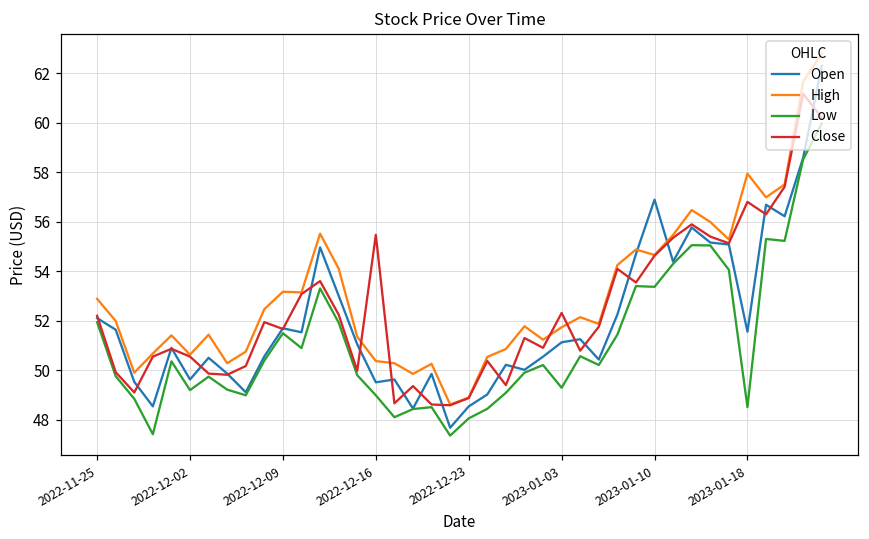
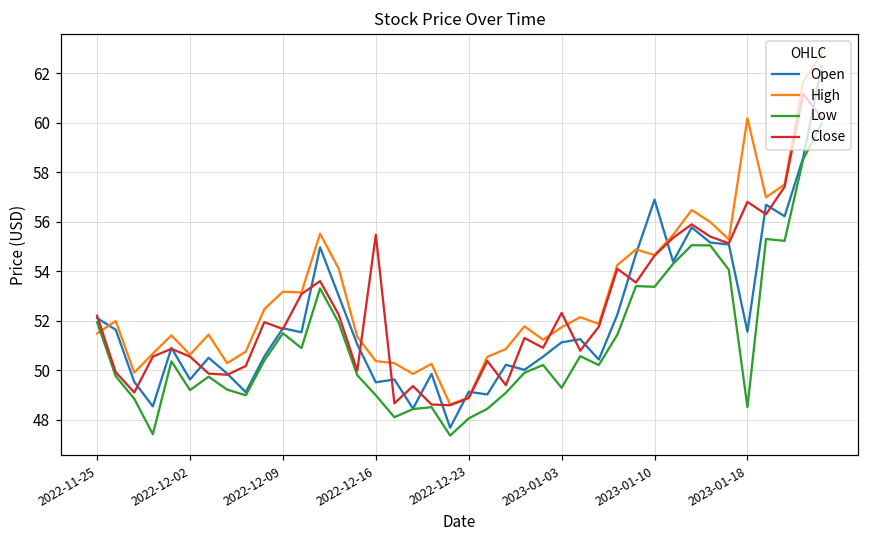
High, 2022-11-25: 52.9 -> 51.5
Open, 2022-12-23: 48.5 -> 49.1
High, 2023-01-18: 57.9 -> 60.2
